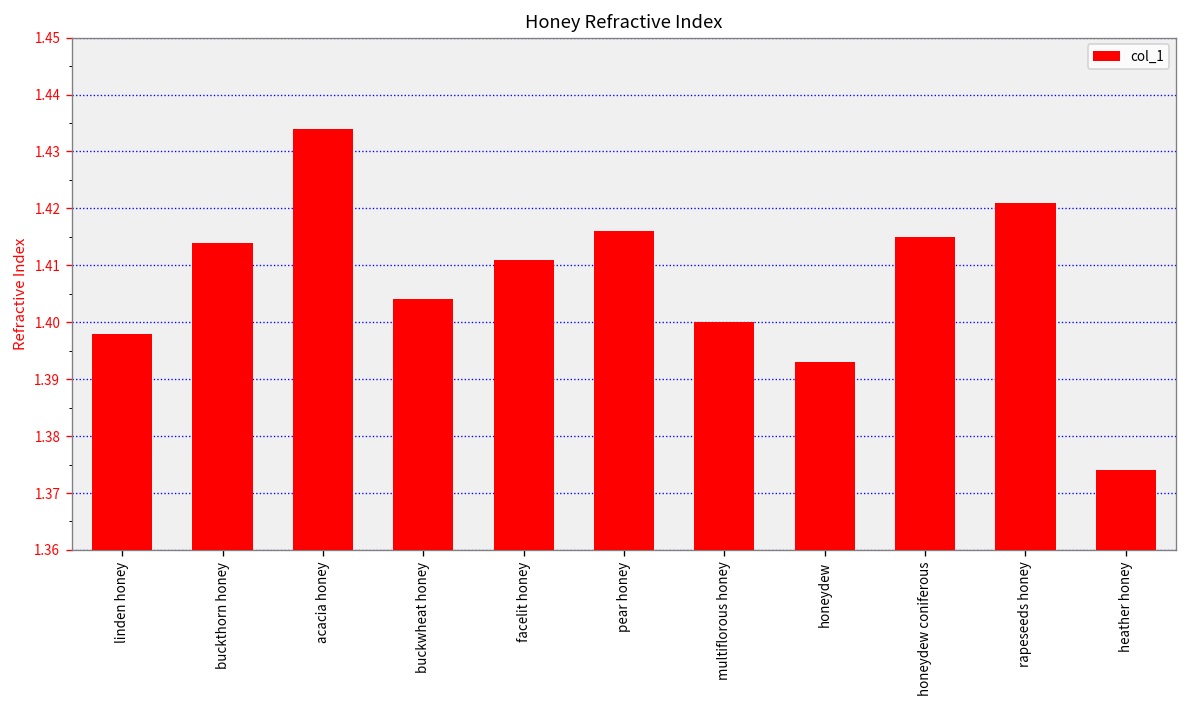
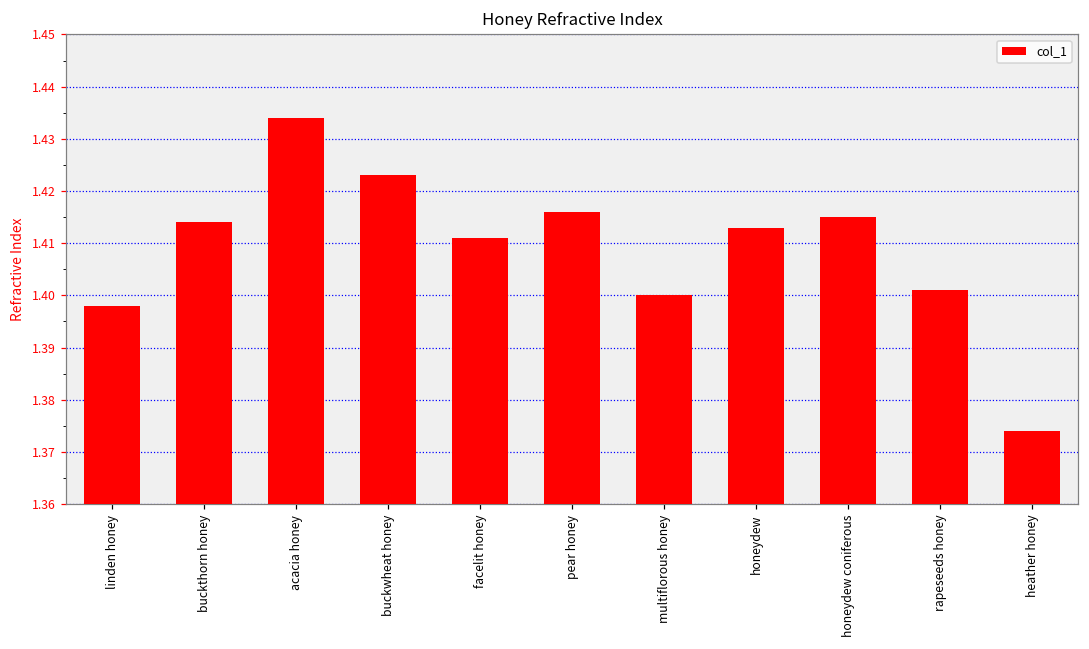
buckwheat honey: 1.404 -> 1.423
honeydew: 1.393 -> 1.413
rapeseeds honey: 1.421 -> 1.401
